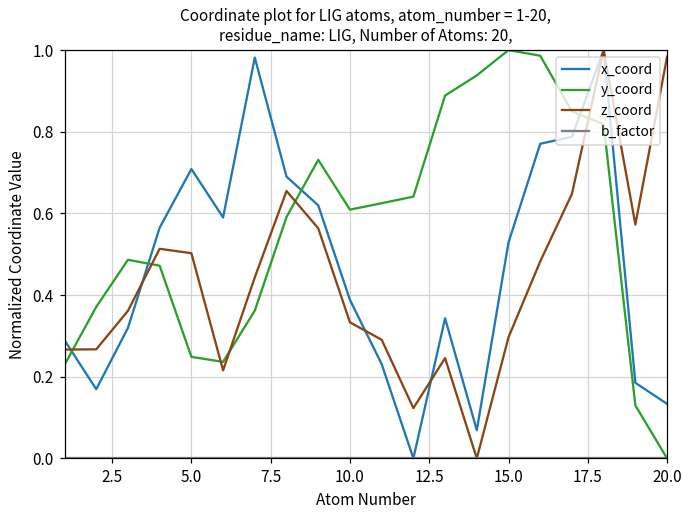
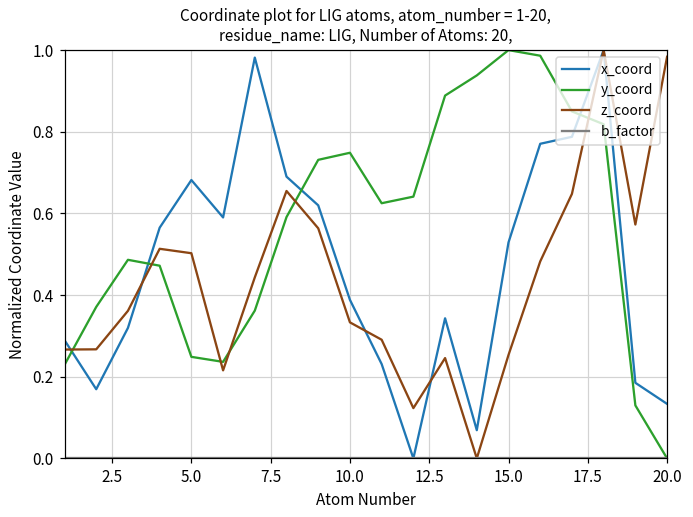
x_coord, 5.0: 0.71 -> 0.68
y_coord, 10.0: 0.61 -> 0.75
z_coord, 15.0: 0.30 -> 0.25
